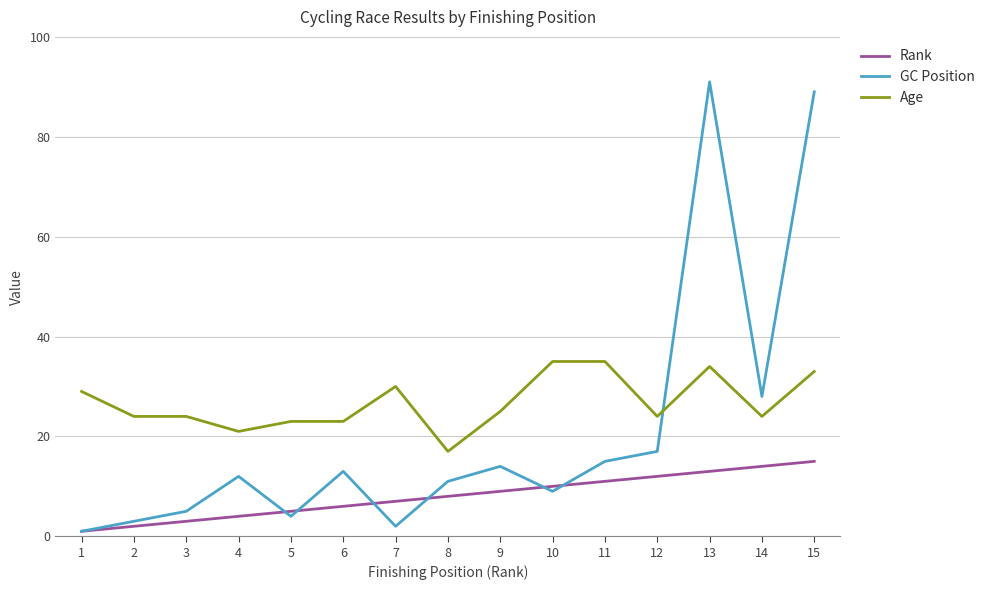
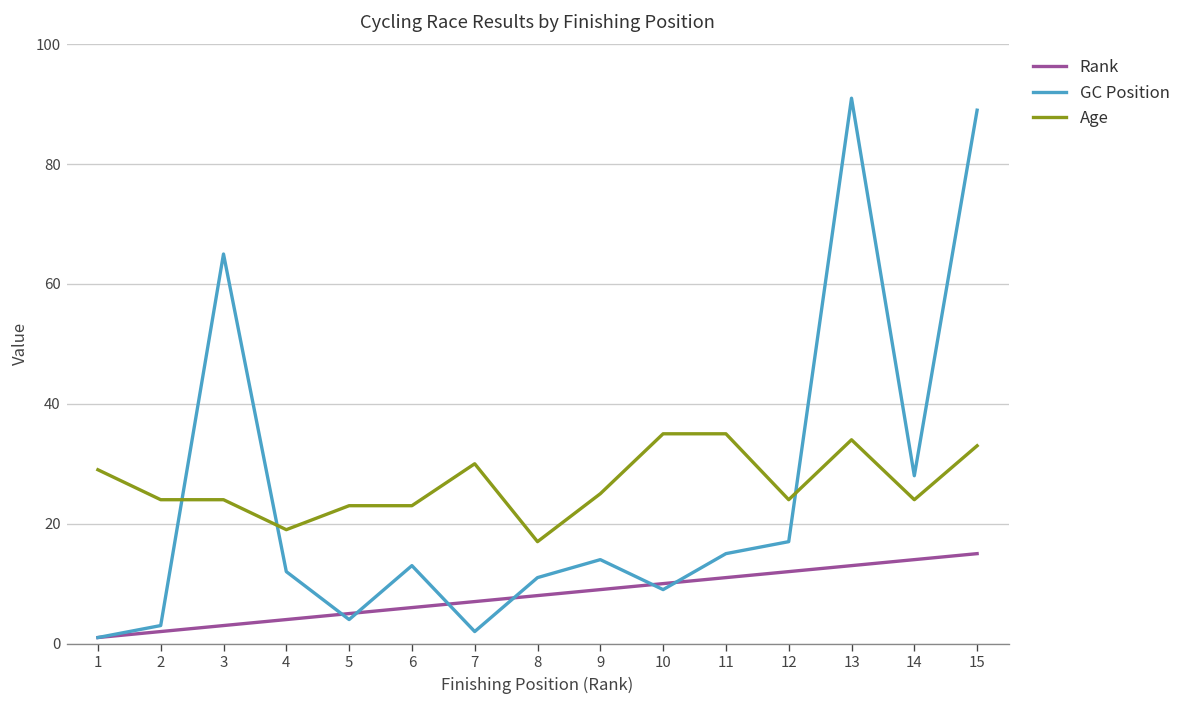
GC Position, 3: 5 -> 65
Age, 4: 21 -> 19
